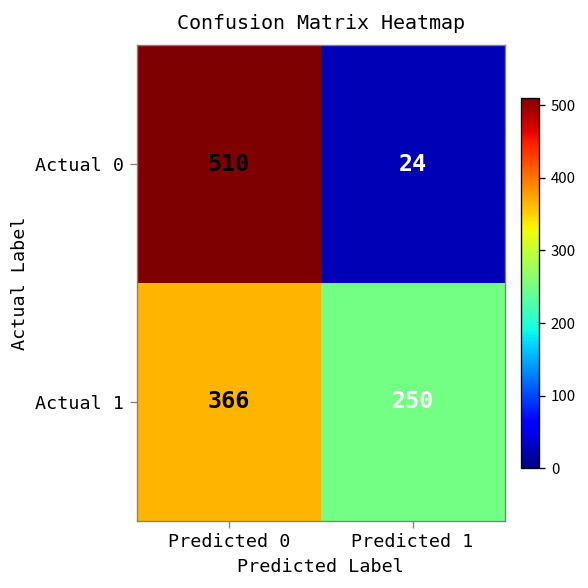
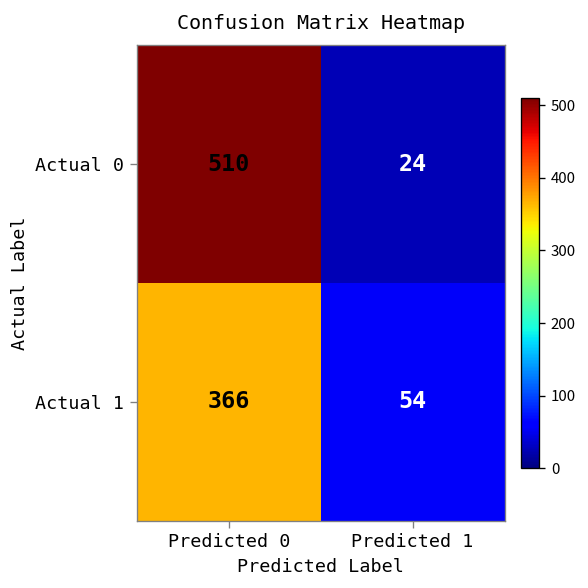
Actual 1, Predicted 1: 250 -> 54
